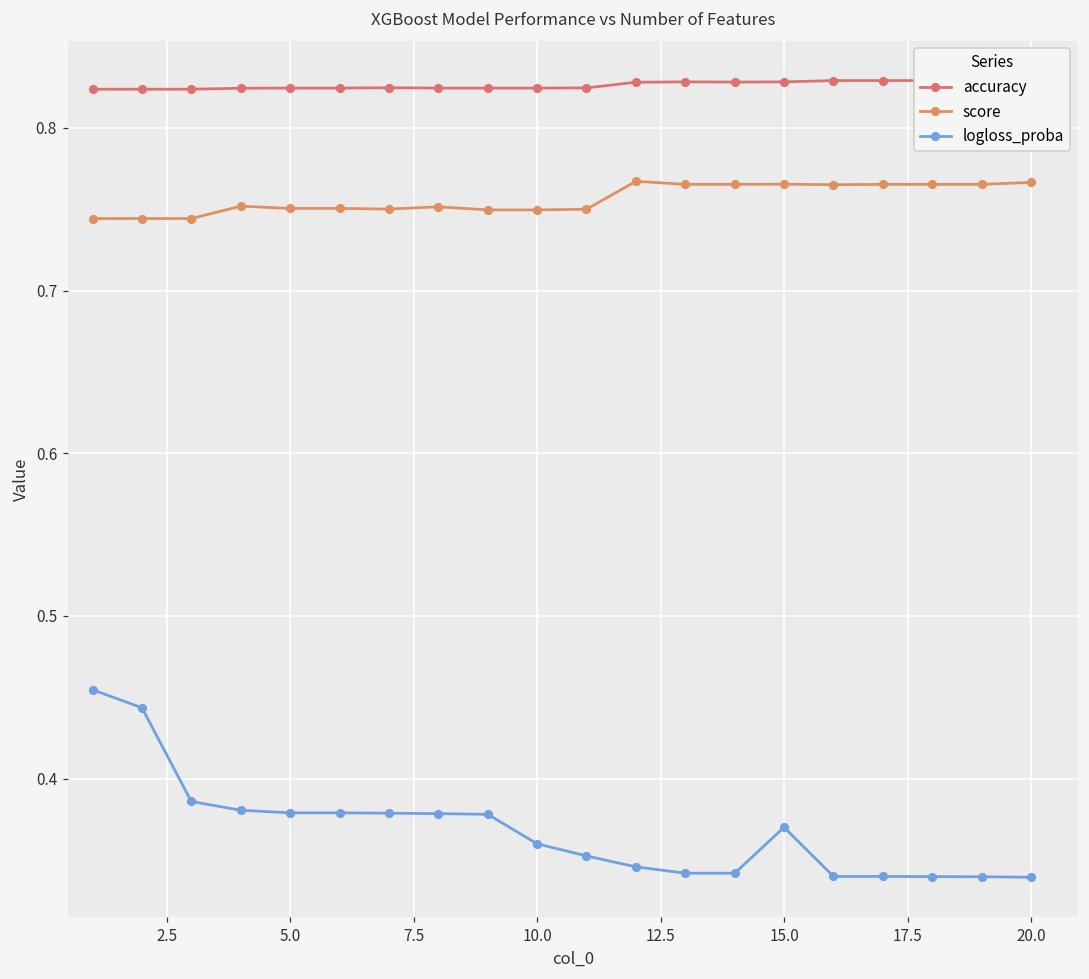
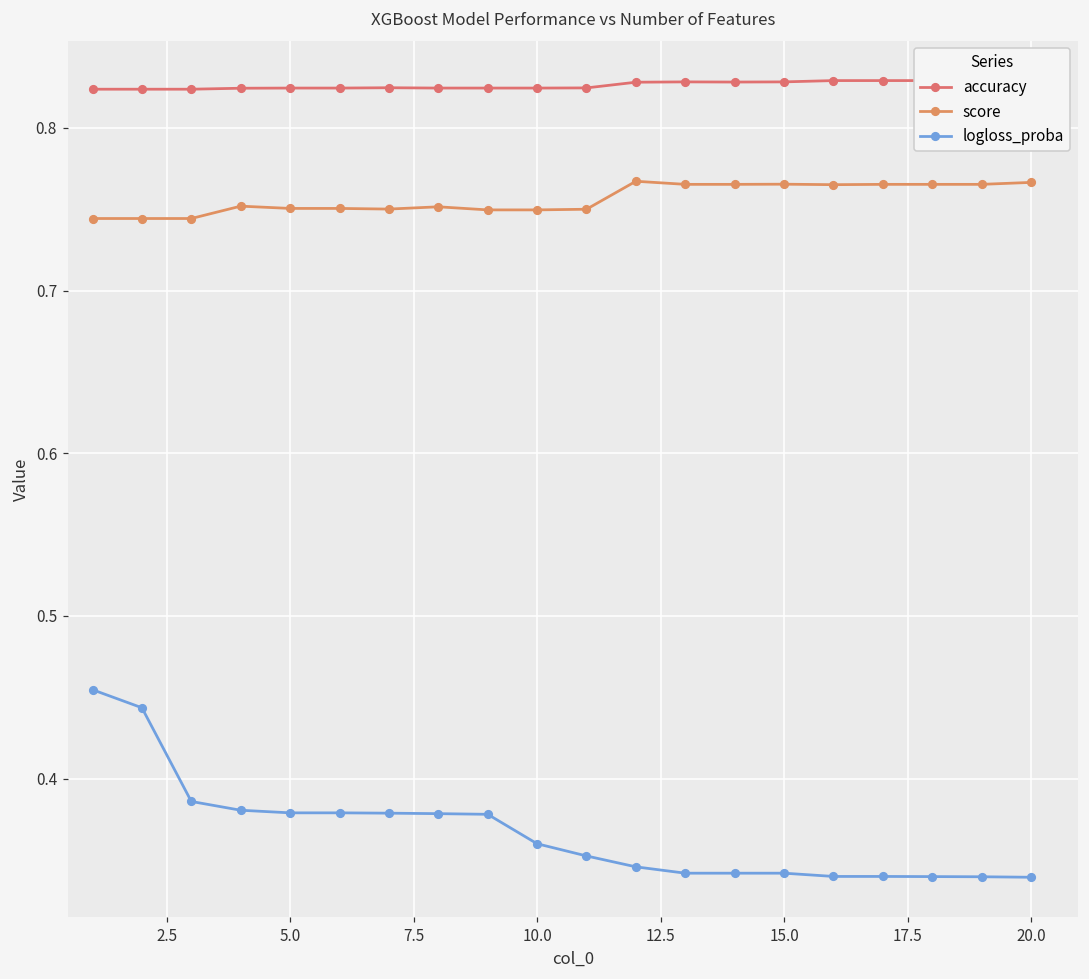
logloss_proba, 15.0: 0.370 -> 0.342
